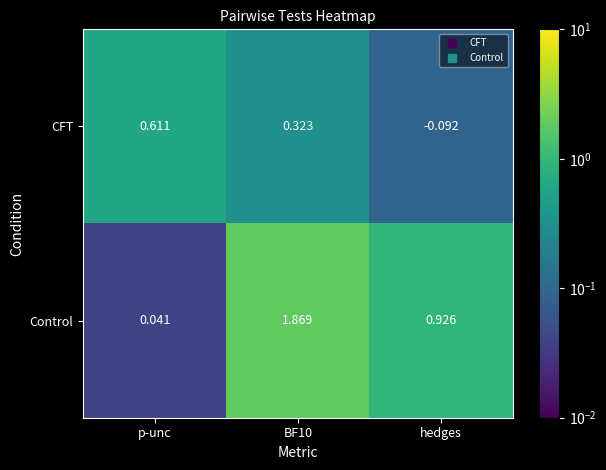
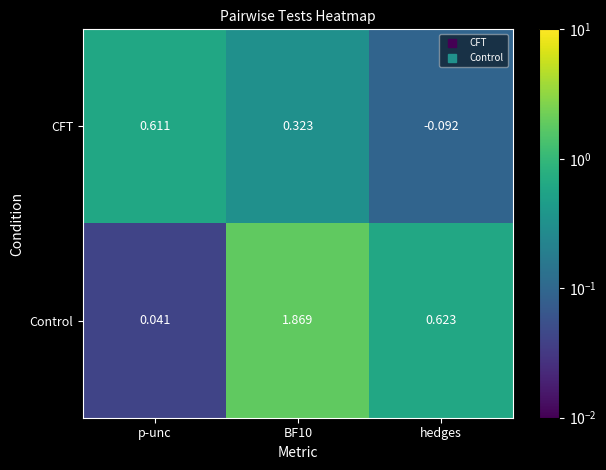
Control, hedges: 0.926 -> 0.623
